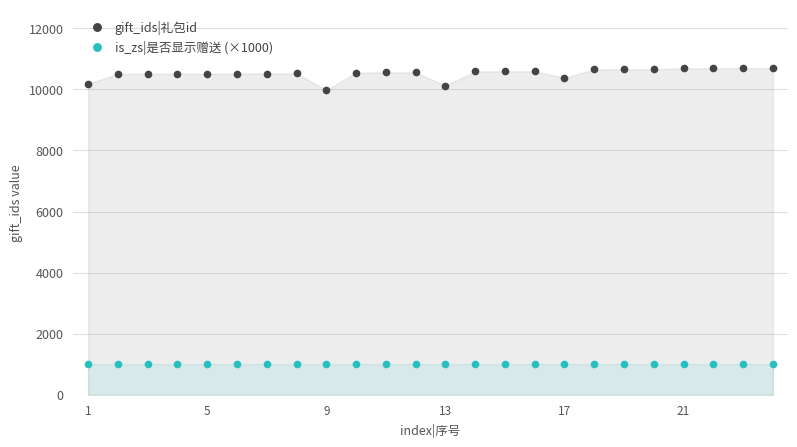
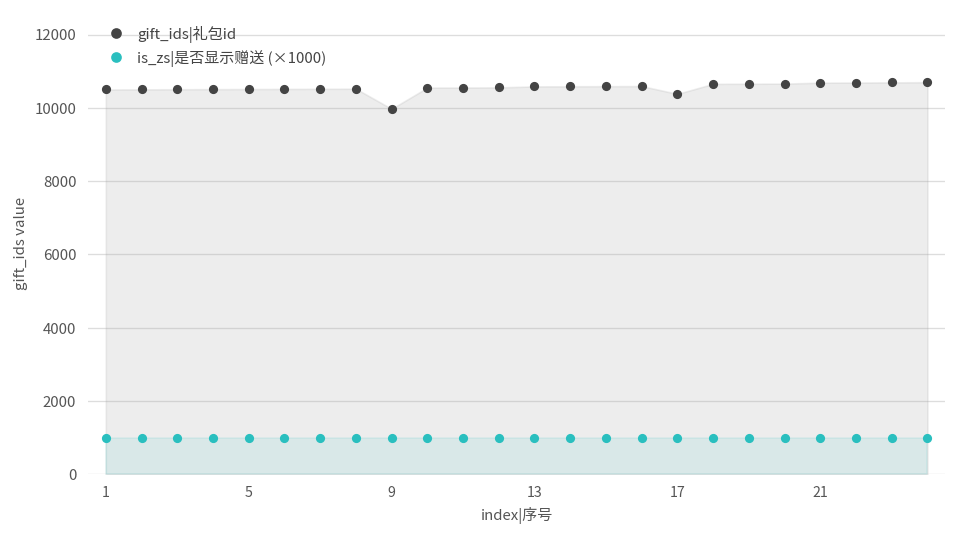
gift_ids|礼包id, 1: 10200 -> 10500
gift_ids|礼包id, 13: 10100 -> 10600
